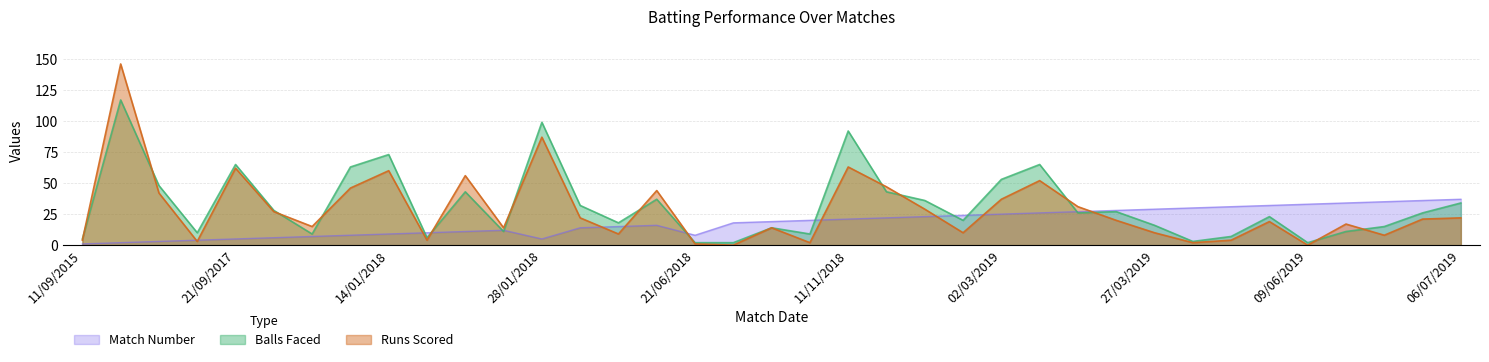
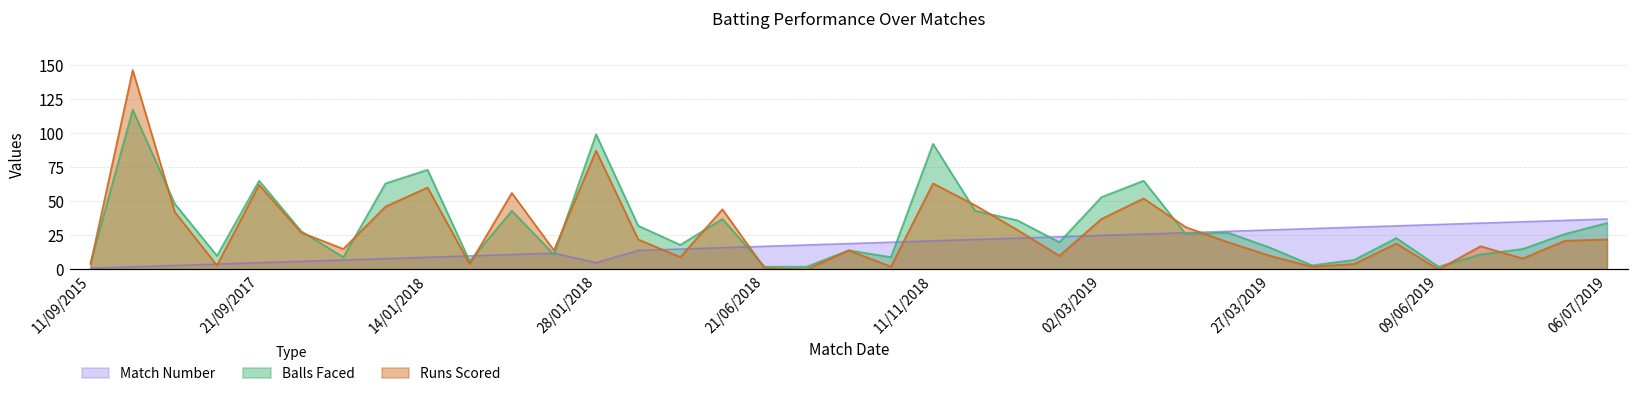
Match Number, 21/06/2018: 8 -> 17
